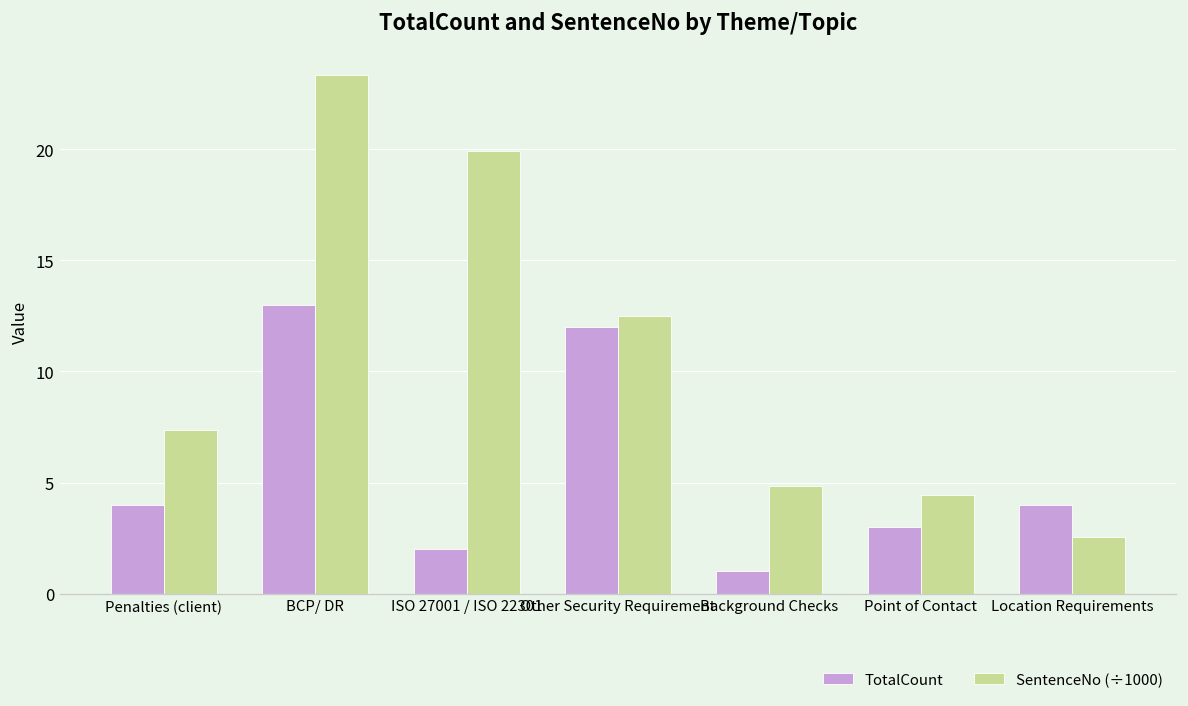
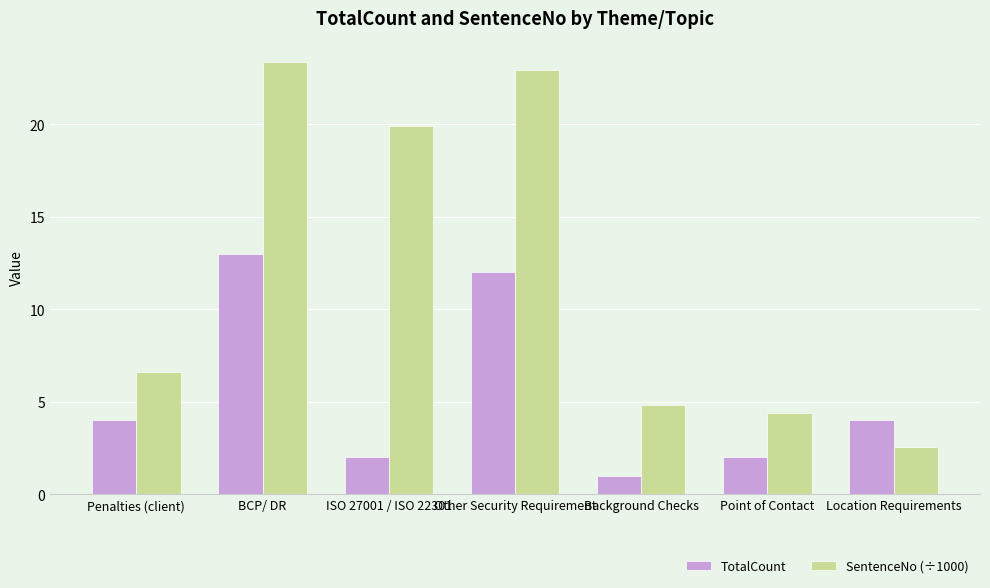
SentenceNo (÷1000), Penalties (client): 7.3 -> 6.6
SentenceNo (÷1000), Other Security Requirement: 12.5 -> 22.9
TotalCount, Point of Contact: 3 -> 2
